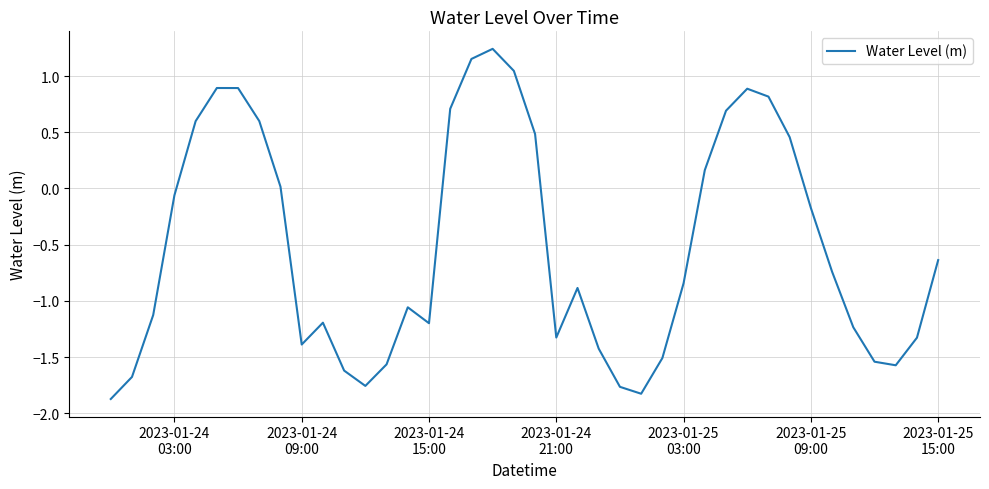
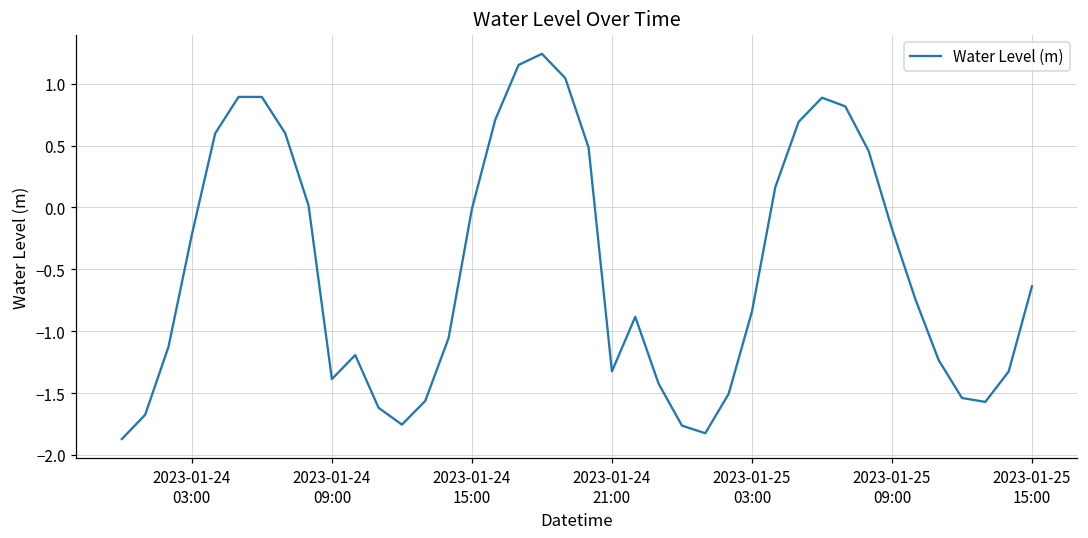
2023-01-24 03:00: -0.06 -> -0.22
2023-01-24 15:00: -1.20 -> -0.01
